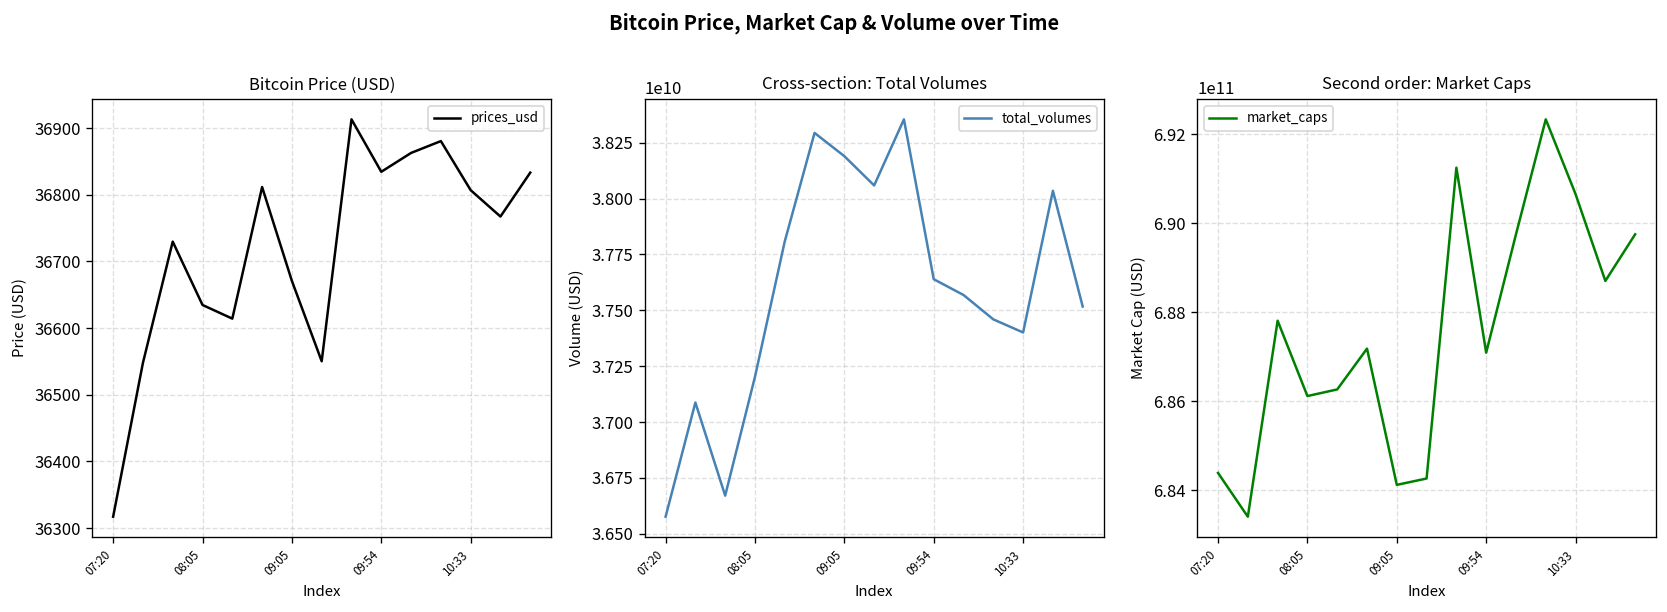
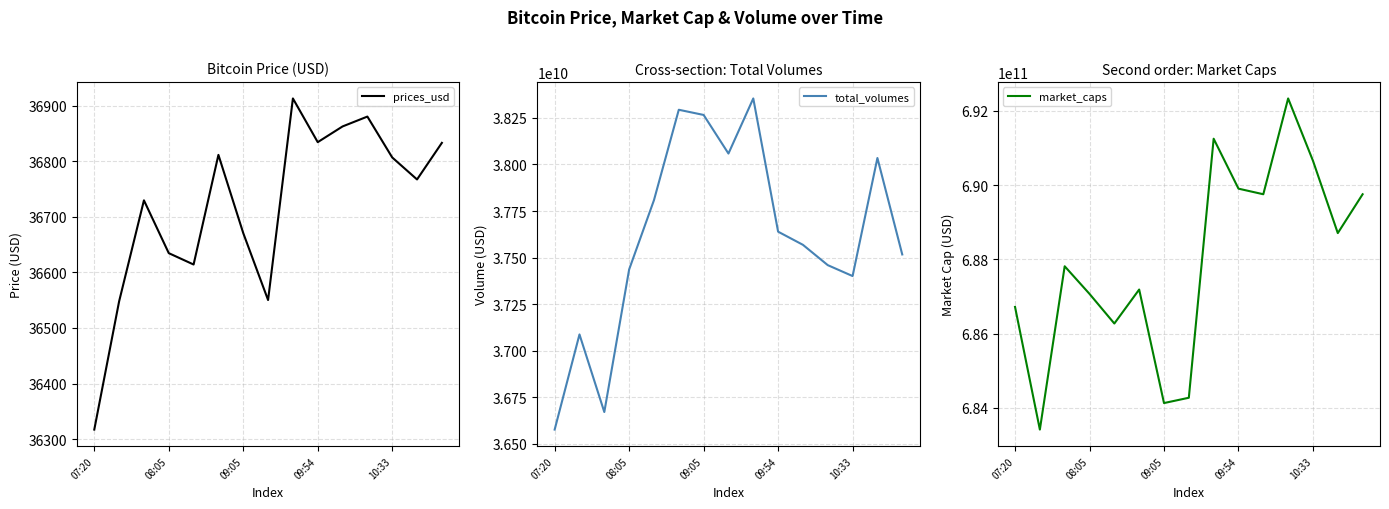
Cross-section: Total Volumes, 08:05: 37200000000 -> 37440000000
Cross-section: Total Volumes, 09:05: 38190000000 -> 38270000000
Second order: Market Caps, 07:20: 684400000000 -> 686700000000
Second order: Market Caps, 08:05: 686100000000 -> 687100000000
Second order: Market Caps, 09:54: 687100000000 -> 689900000000
